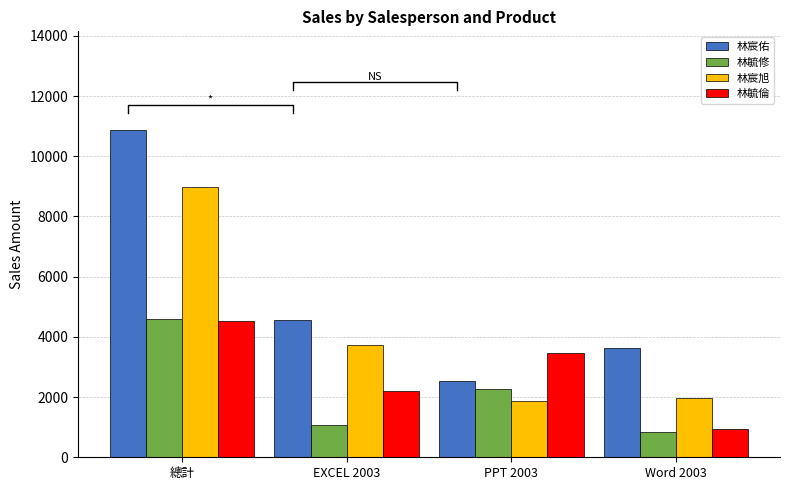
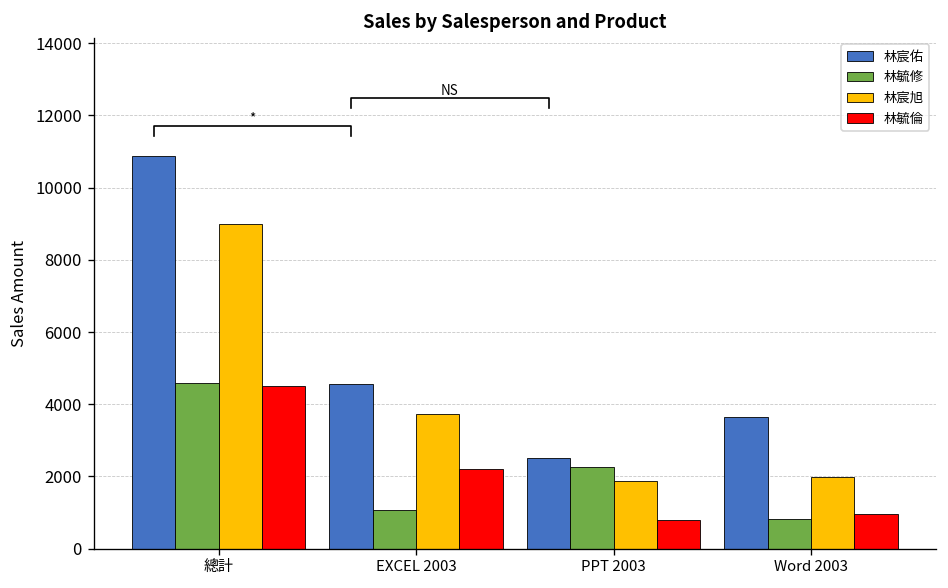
林毓倫, PPT 2003: 3500 -> 800
